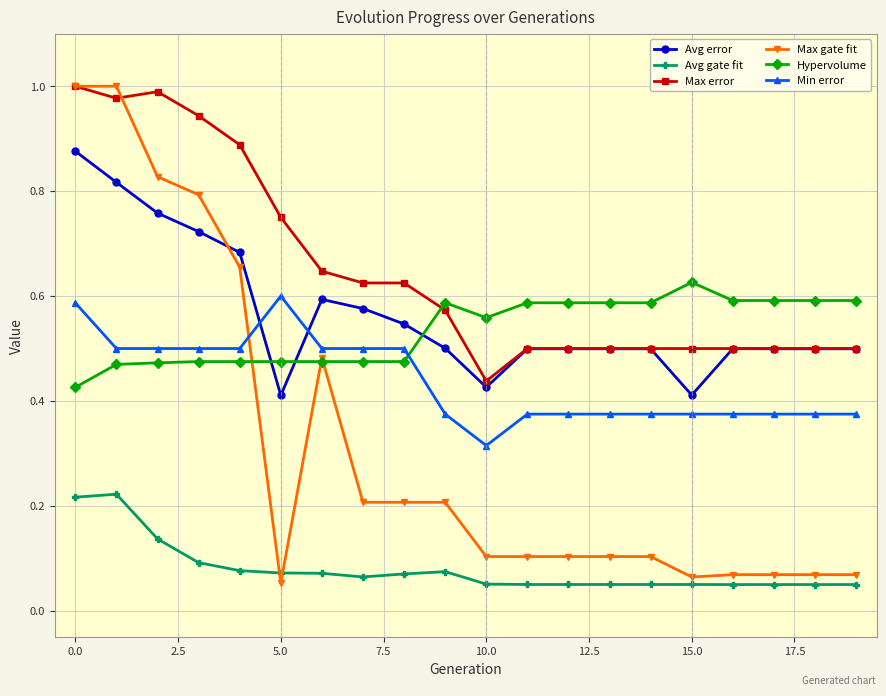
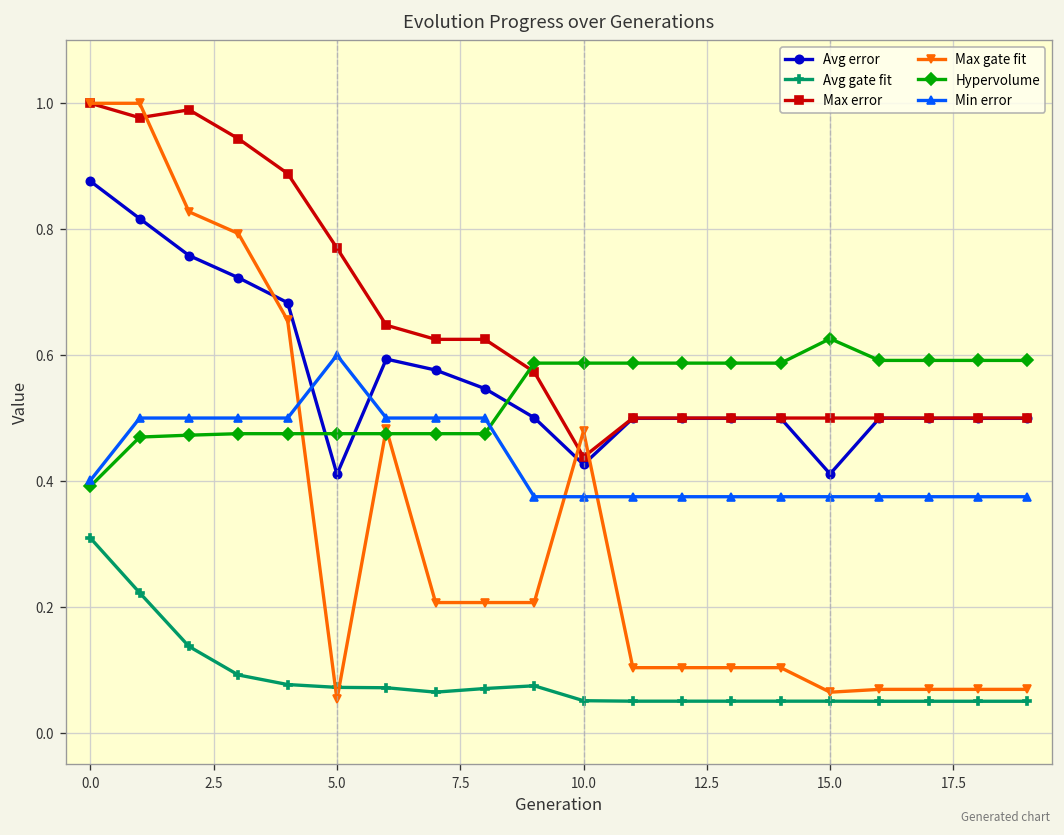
Avg gate fit, 0.0: 0.22 -> 0.31
Hypervolume, 0.0: 0.43 -> 0.39
Min error, 0.0: 0.59 -> 0.40
Max error, 5.0: 0.75 -> 0.77
Max gate fit, 10.0: 0.10 -> 0.48
Hypervolume, 10.0: 0.56 -> 0.59
Min error, 10.0: 0.32 -> 0.38
